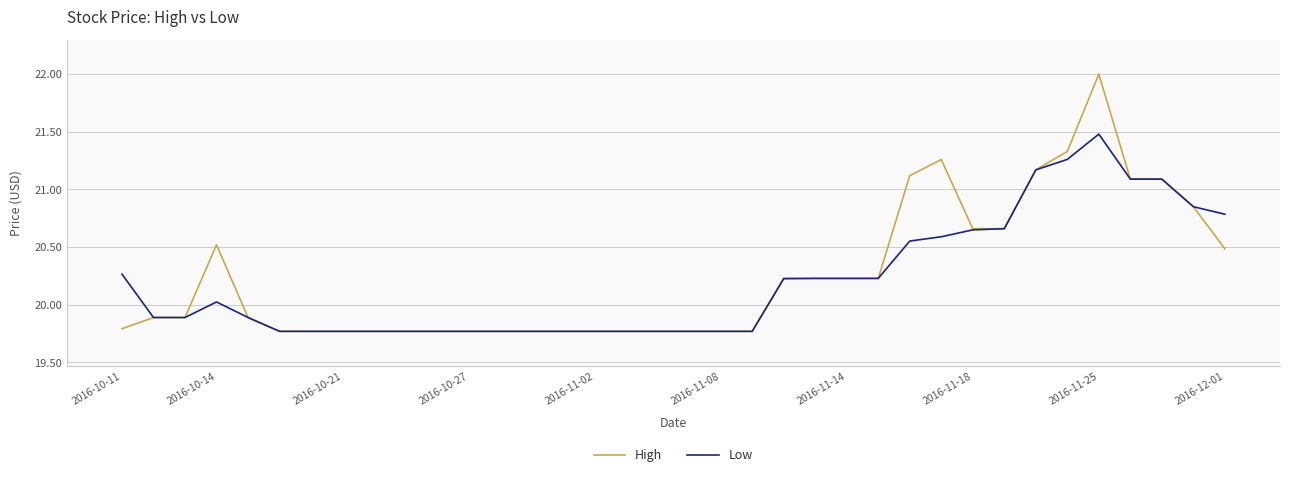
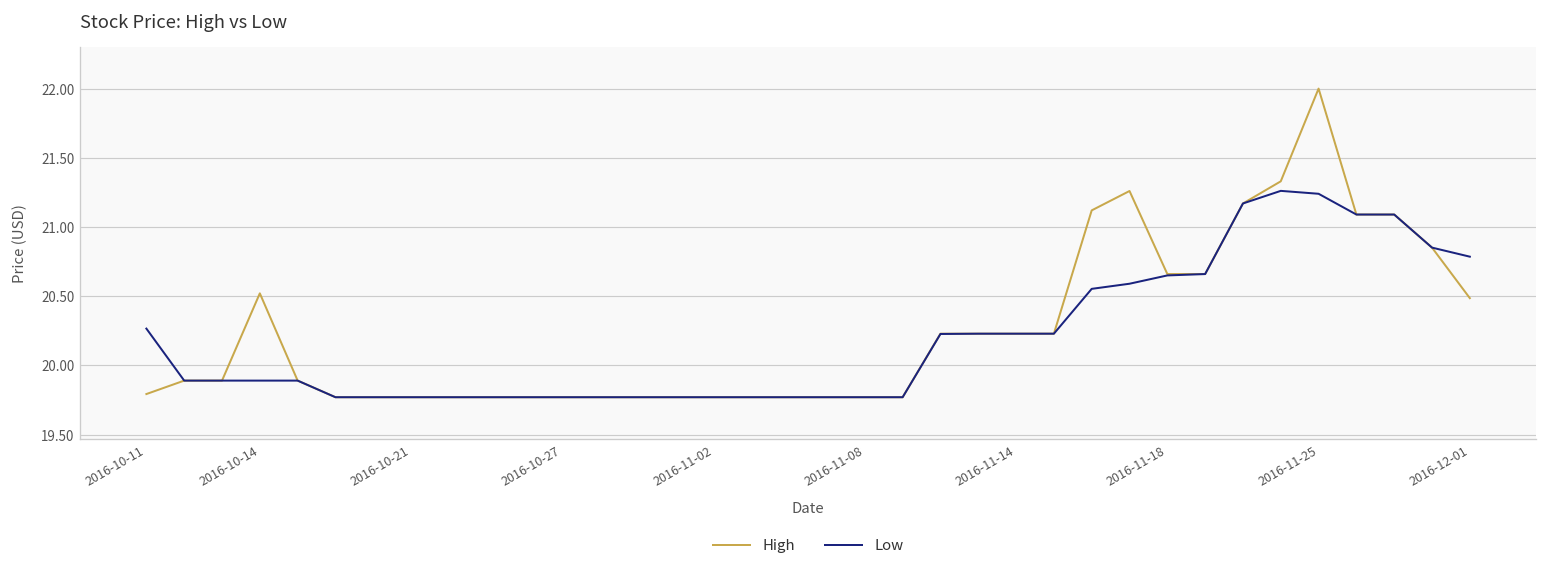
Low, 2016-10-14: 20.02 -> 19.89
Low, 2016-11-25: 21.48 -> 21.24
